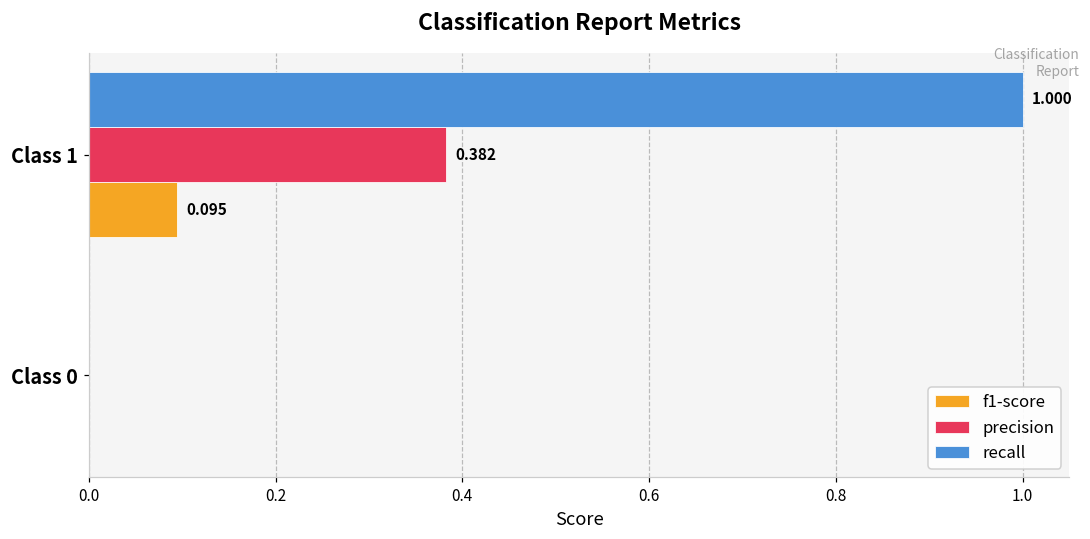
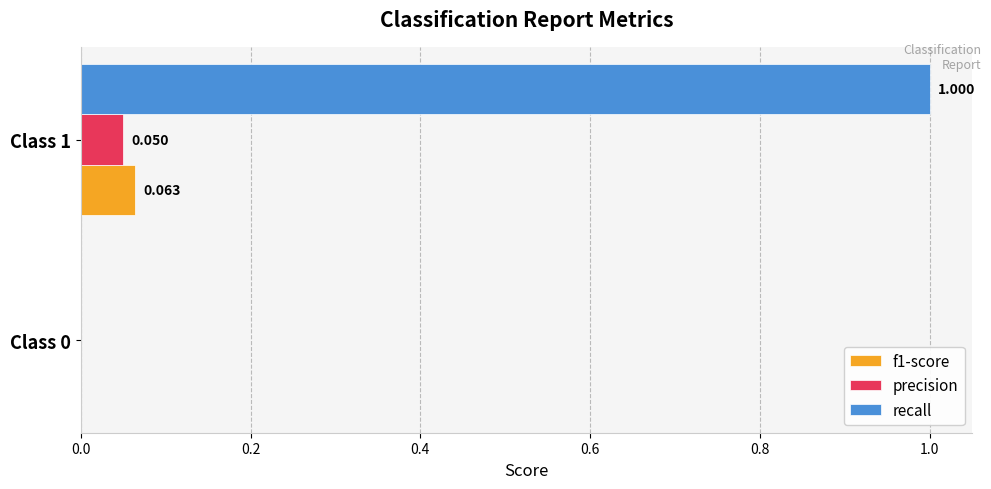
precision, Class 1: 0.382 -> 0.050
f1-score, Class 1: 0.095 -> 0.063
